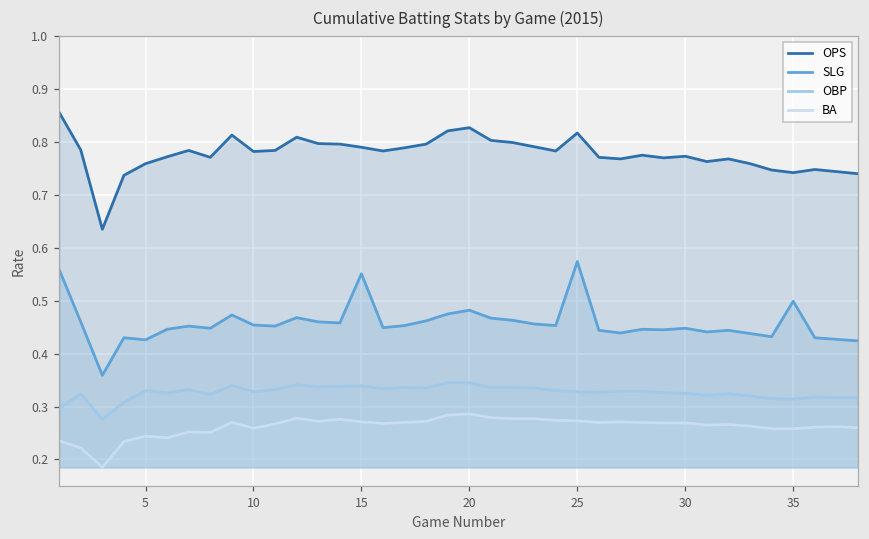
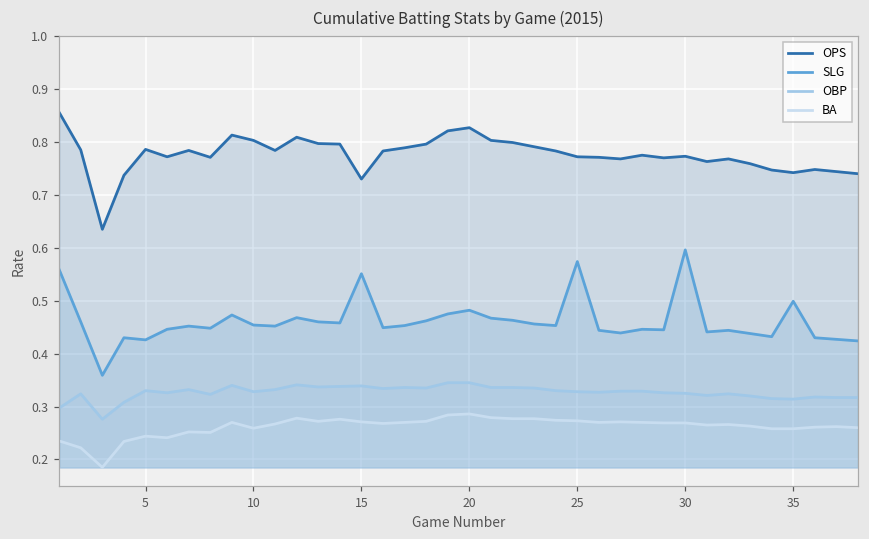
OPS, 5: 0.76 -> 0.79
OPS, 10: 0.78 -> 0.80
OPS, 15: 0.79 -> 0.73
OPS, 25: 0.82 -> 0.77
SLG, 30: 0.45 -> 0.60
